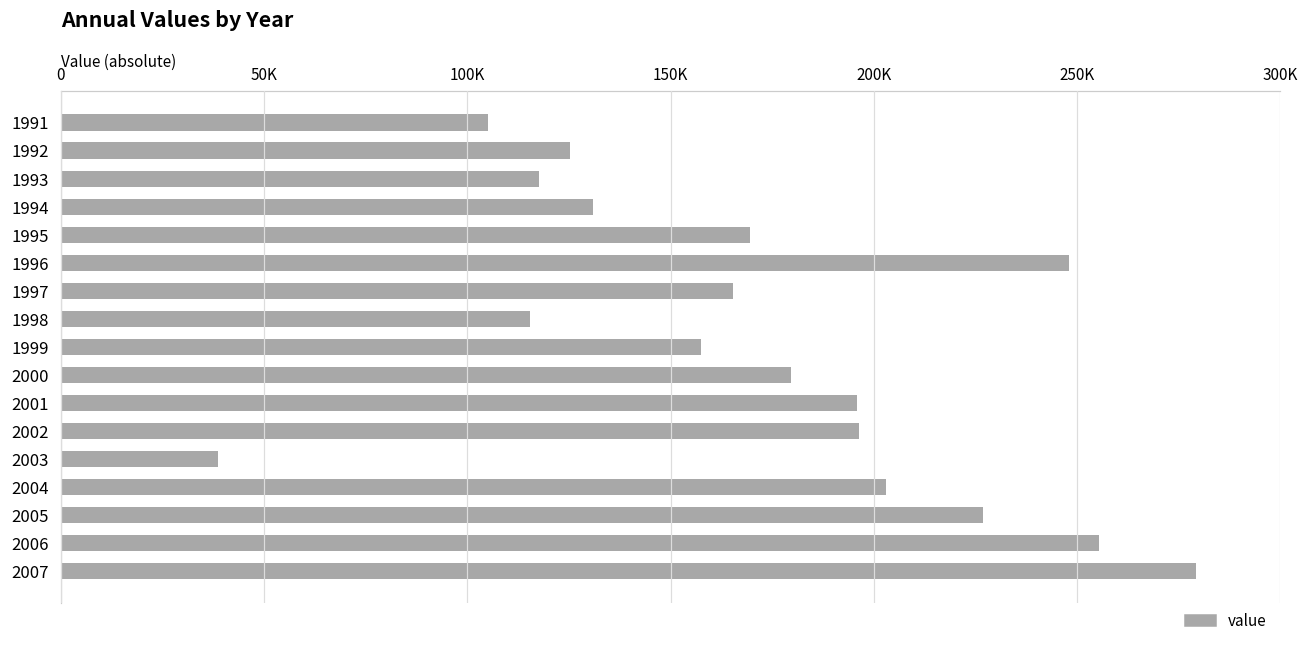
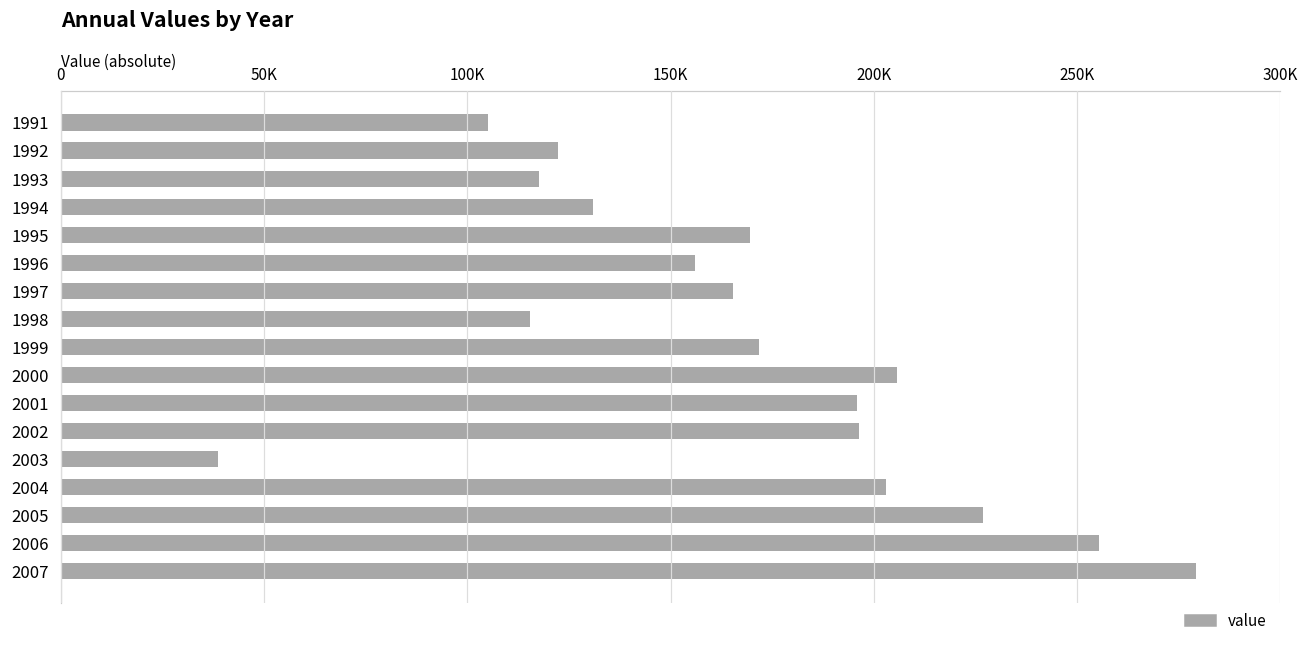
1992: 125000 -> 122000
1996: 248000 -> 156000
1999: 157000 -> 172000
2000: 180000 -> 206000
